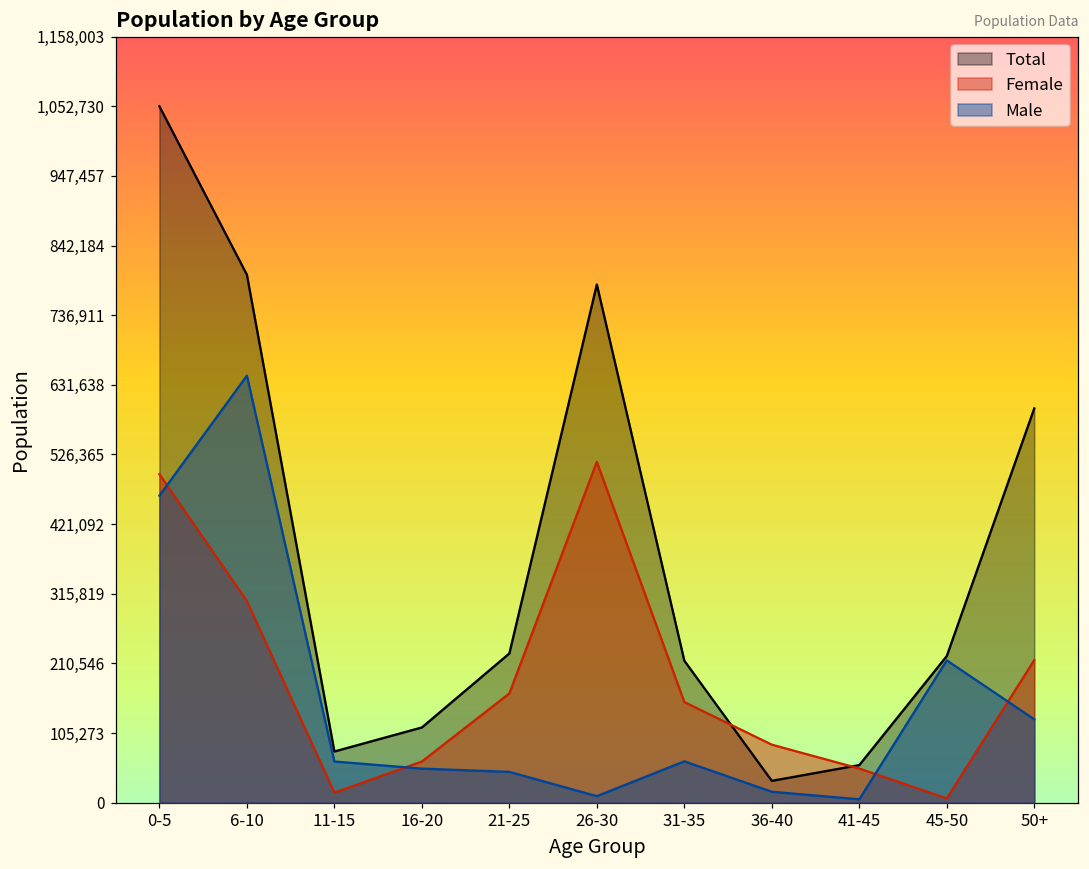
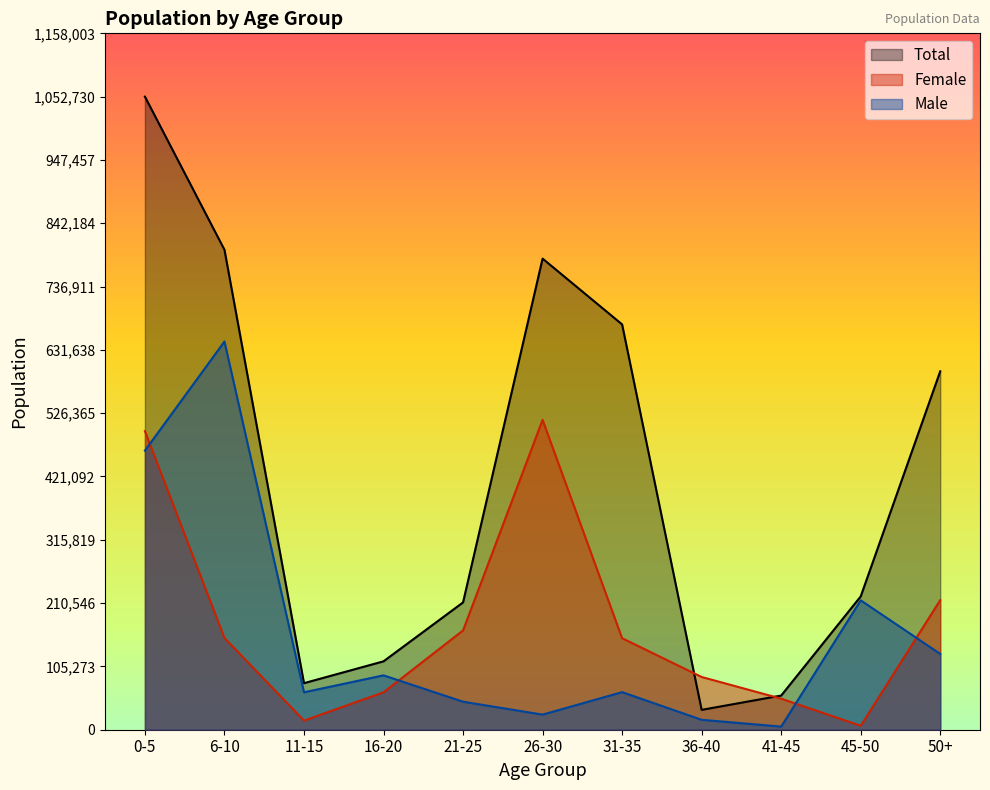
Female, 6-10: 300,000 -> 150,000
Male, 16-20: 50,000 -> 90,000
Total, 21-25: 230,000 -> 210,000
Male, 26-30: 10,000 -> 30,000
Total, 31-35: 210,000 -> 670,000
